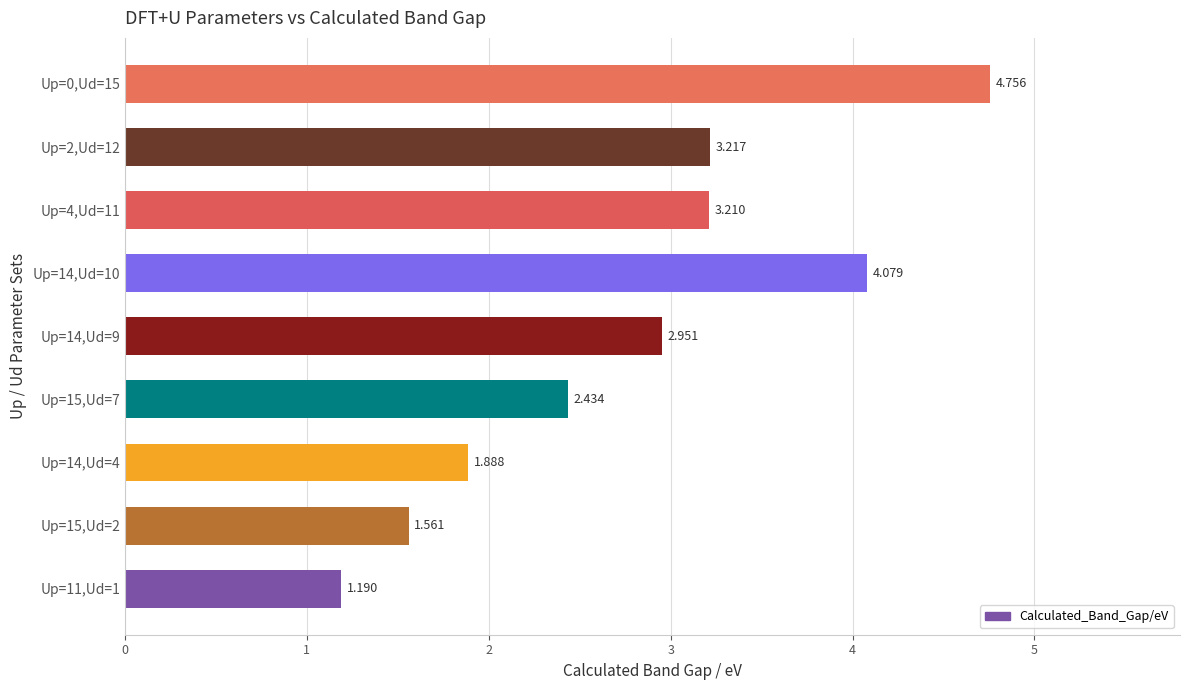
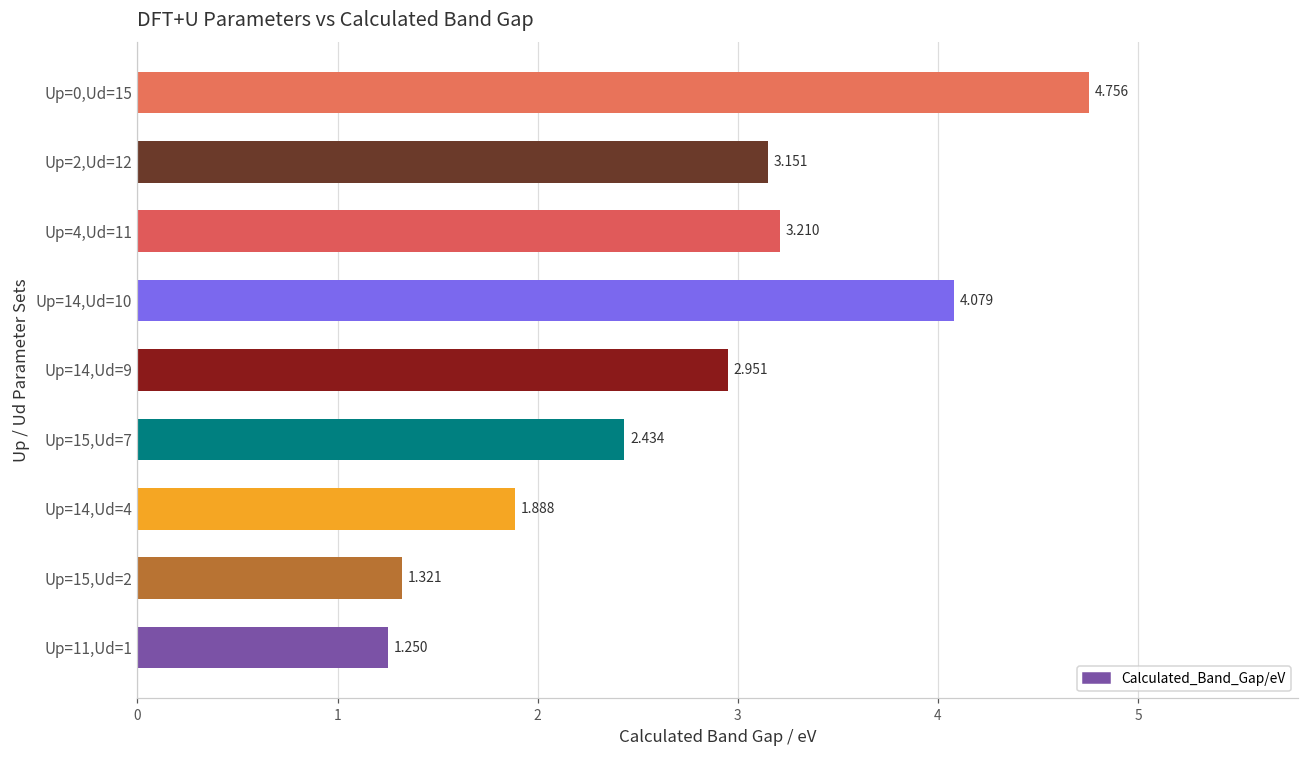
Up=2,Ud=12: 3.217 -> 3.151
Up=15,Ud=2: 1.561 -> 1.321
Up=11,Ud=1: 1.190 -> 1.250
